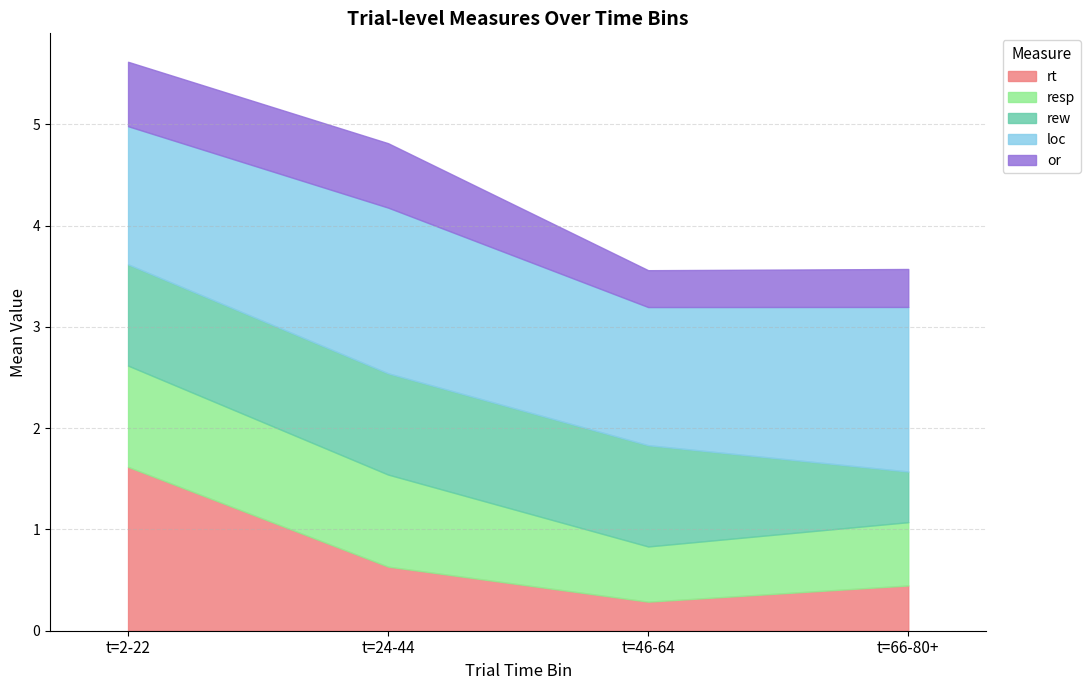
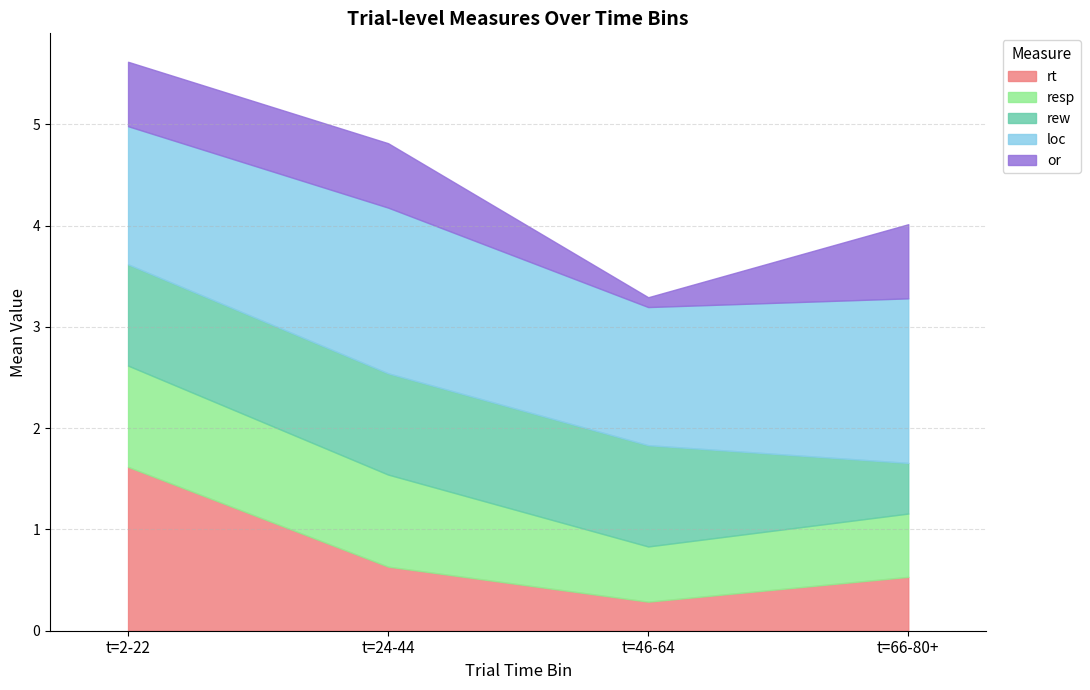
or, t=46-64: 0.36 -> 0.10
rt, t=66-80+: 0.45 -> 0.53
or, t=66-80+: 0.38 -> 0.73
